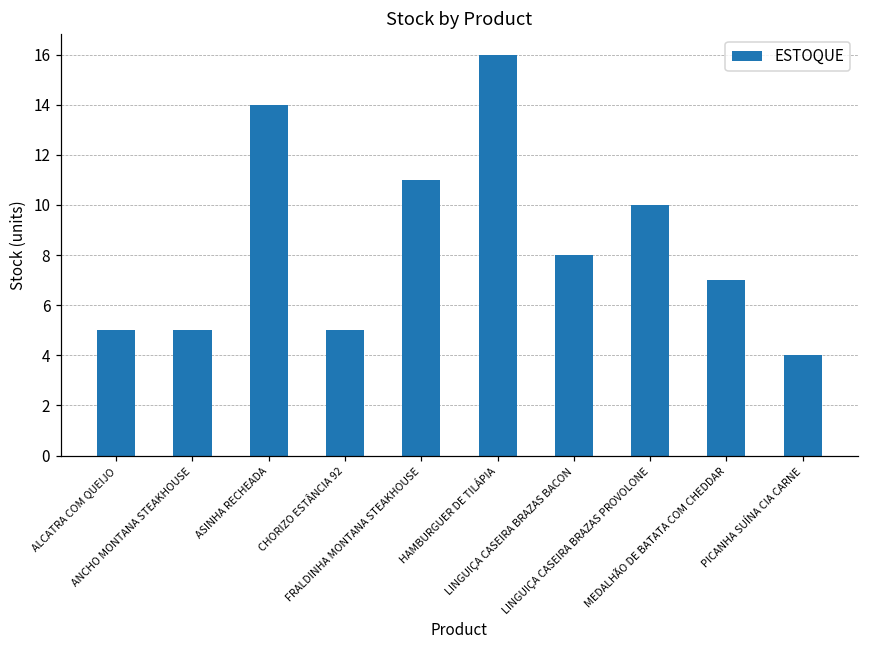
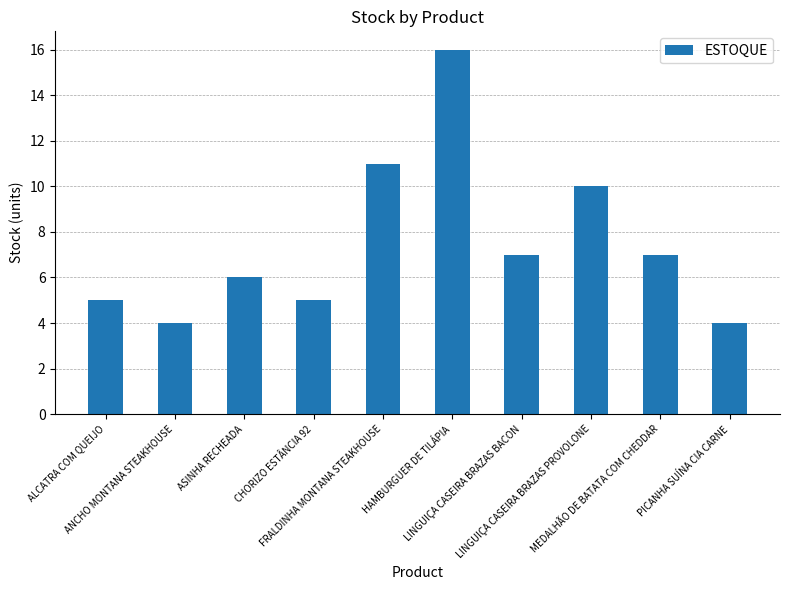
ANCHO MONTANA STEAKHOUSE: 5 -> 4
ASINHA RECHEADA: 14 -> 6
LINGUIÇA CASEIRA BRAZAS BACON: 8 -> 7
